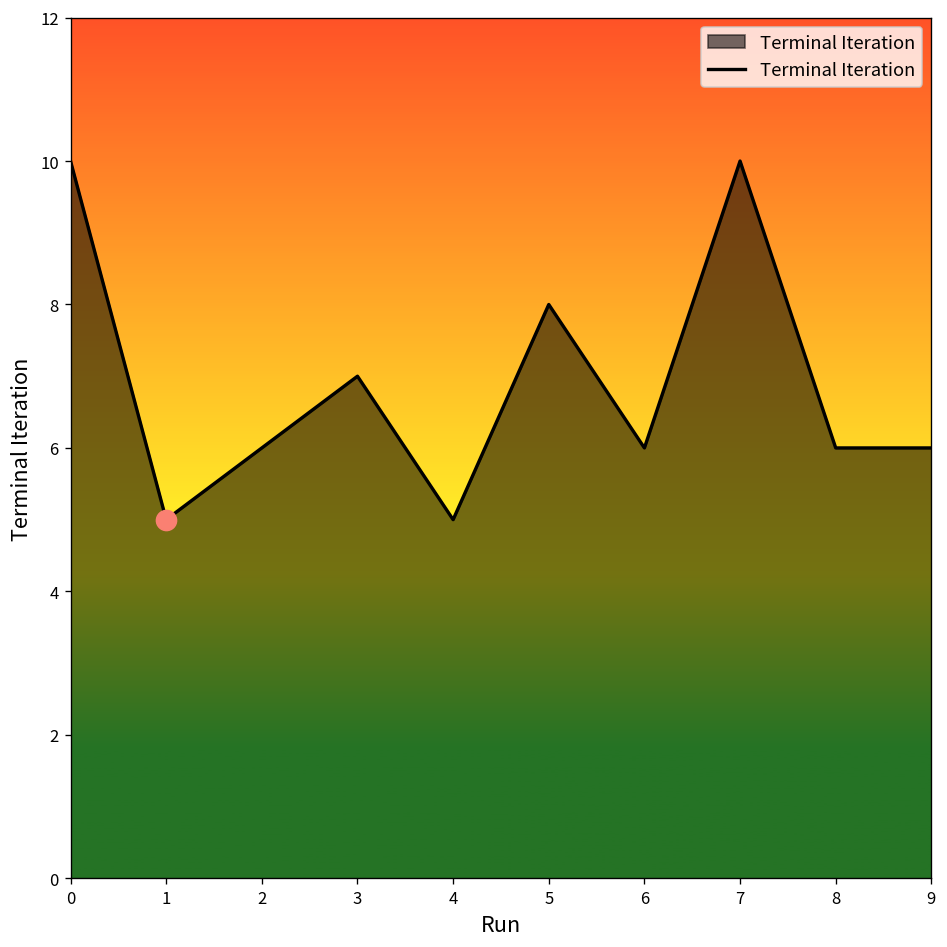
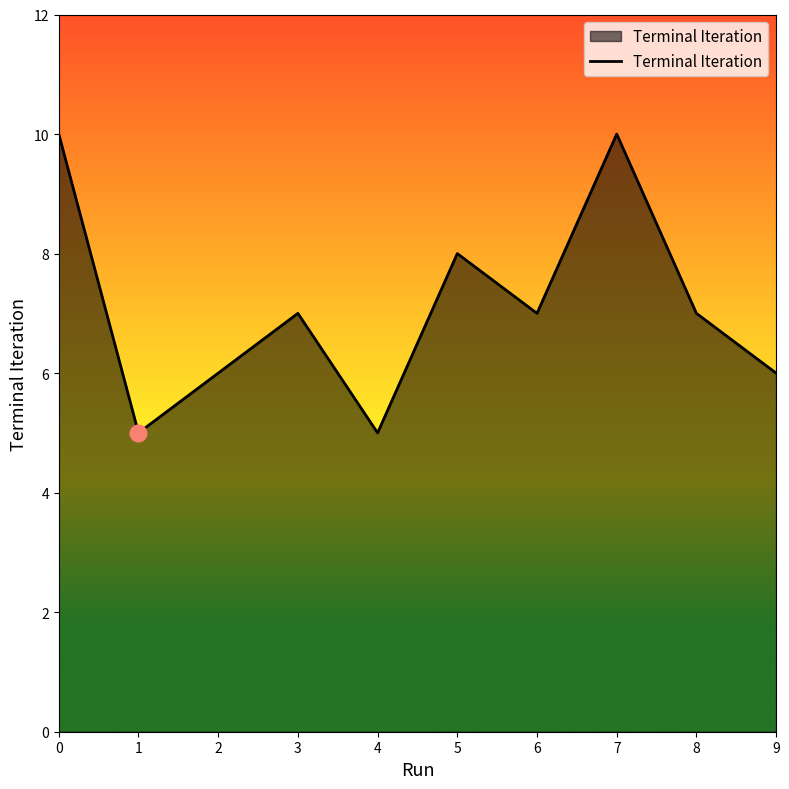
Terminal Iteration, 6: 6 -> 7
Terminal Iteration, 8: 6 -> 7
